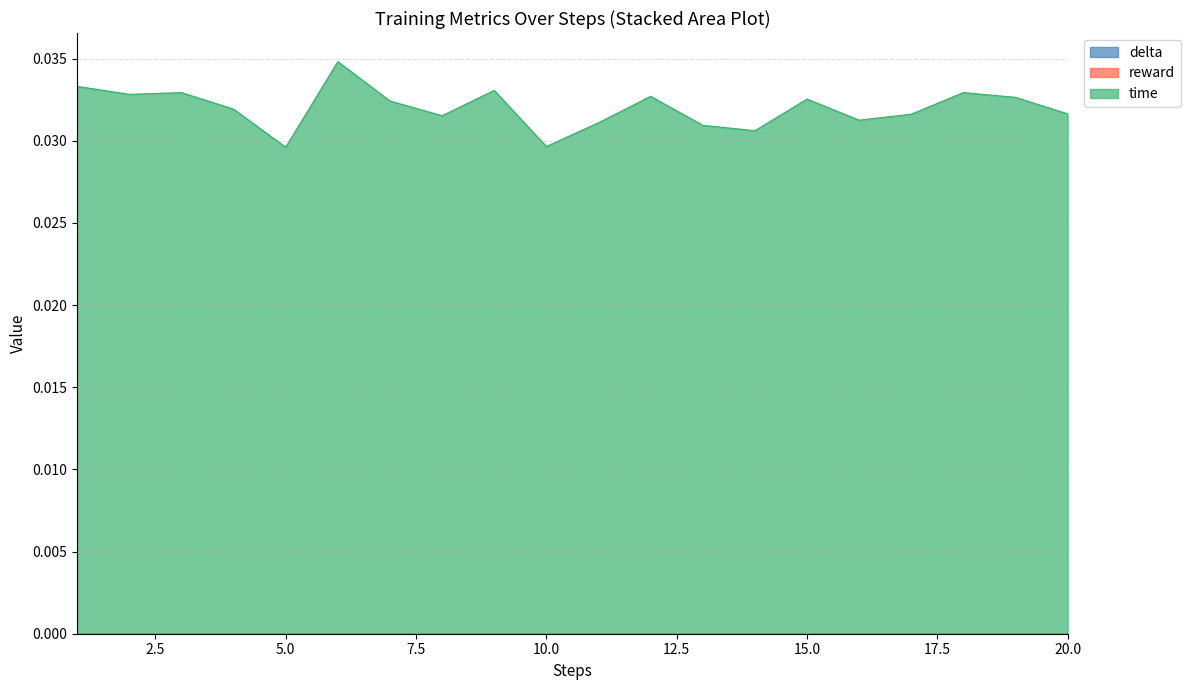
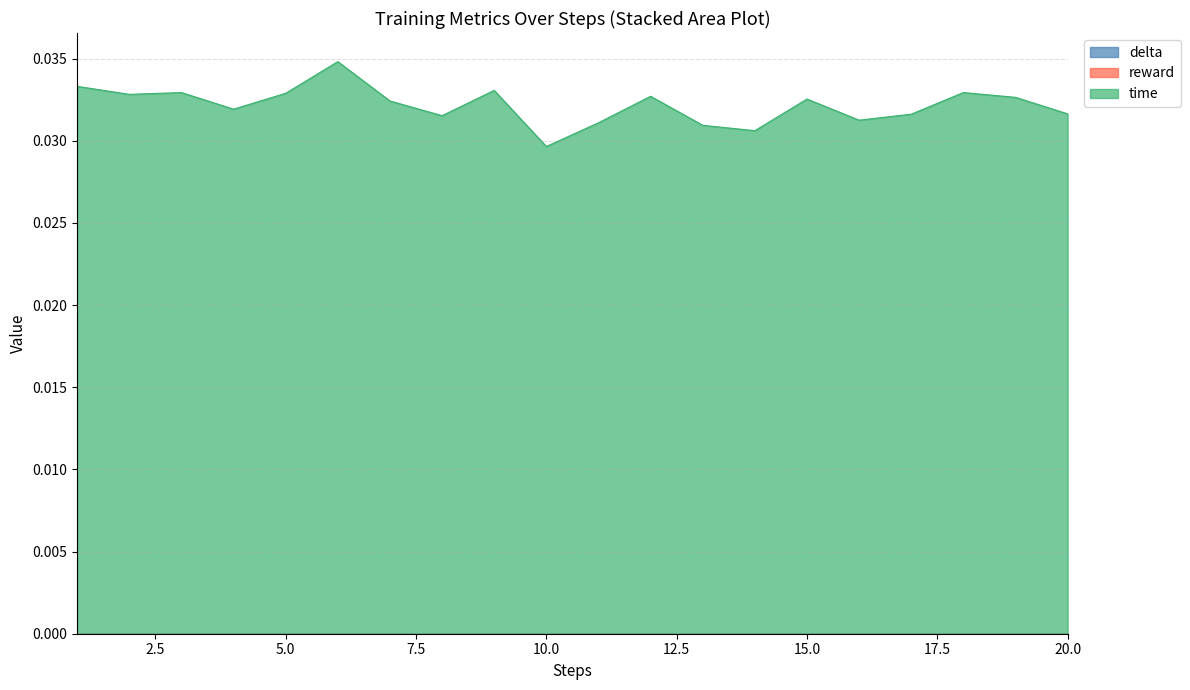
time, 5.0: 0.0296 -> 0.0329
